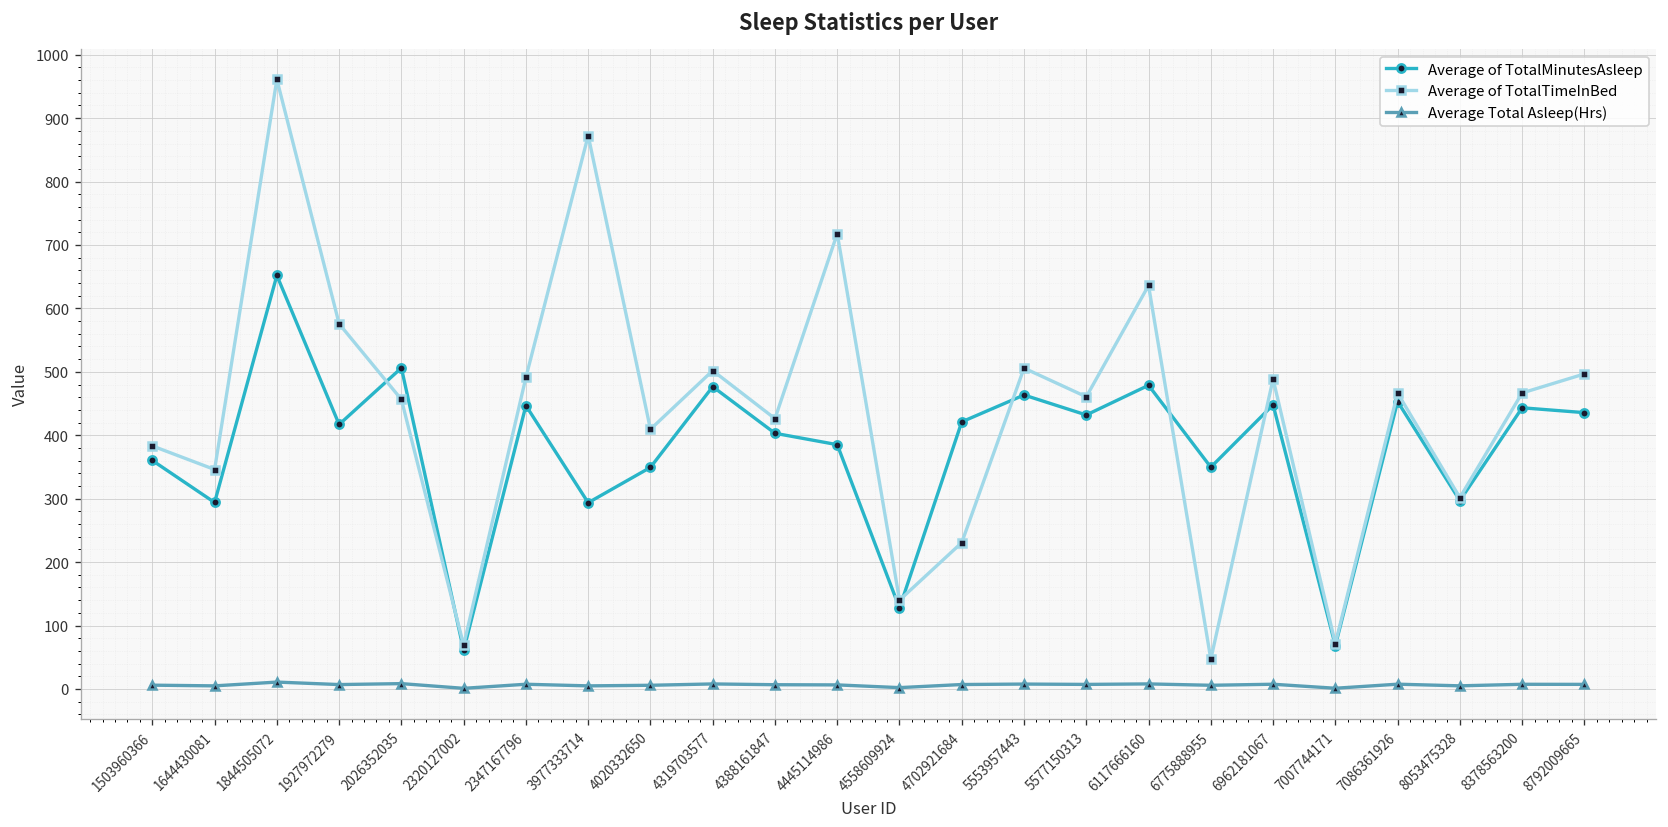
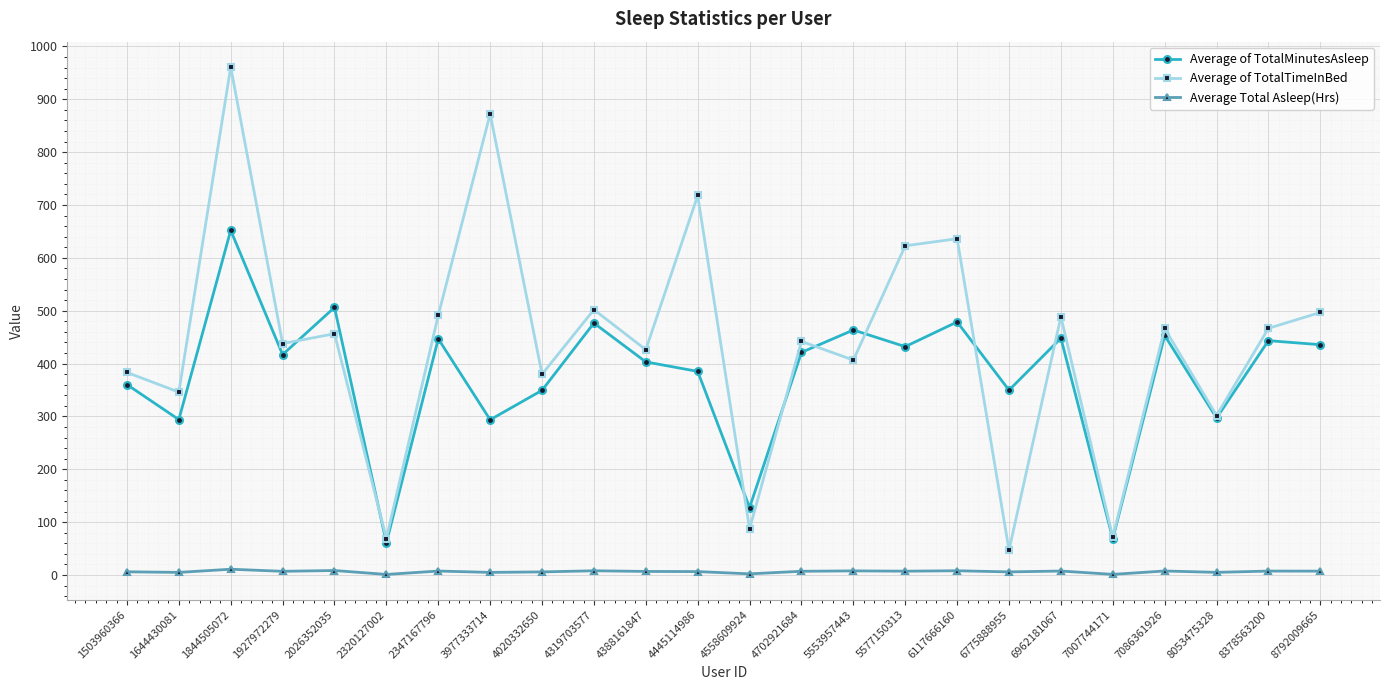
Average of TotalTimeInBed, 1927972279: 580 -> 440
Average of TotalTimeInBed, 4020332650: 410 -> 380
Average of TotalTimeInBed, 4558609924: 140 -> 90
Average of TotalTimeInBed, 4702921684: 230 -> 440
Average of TotalTimeInBed, 5553957443: 510 -> 410
Average of TotalTimeInBed, 5577150313: 460 -> 620
